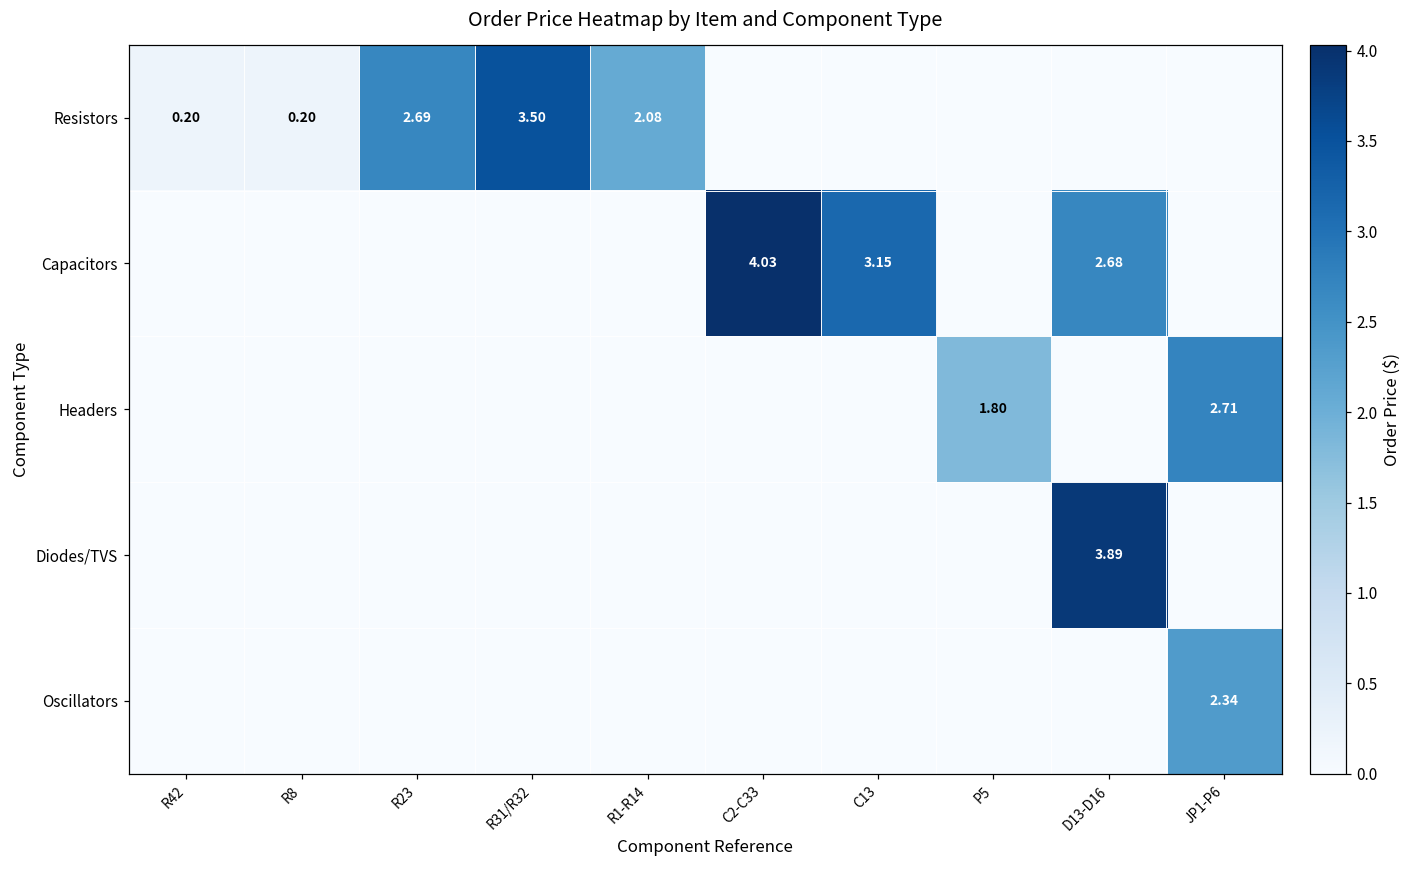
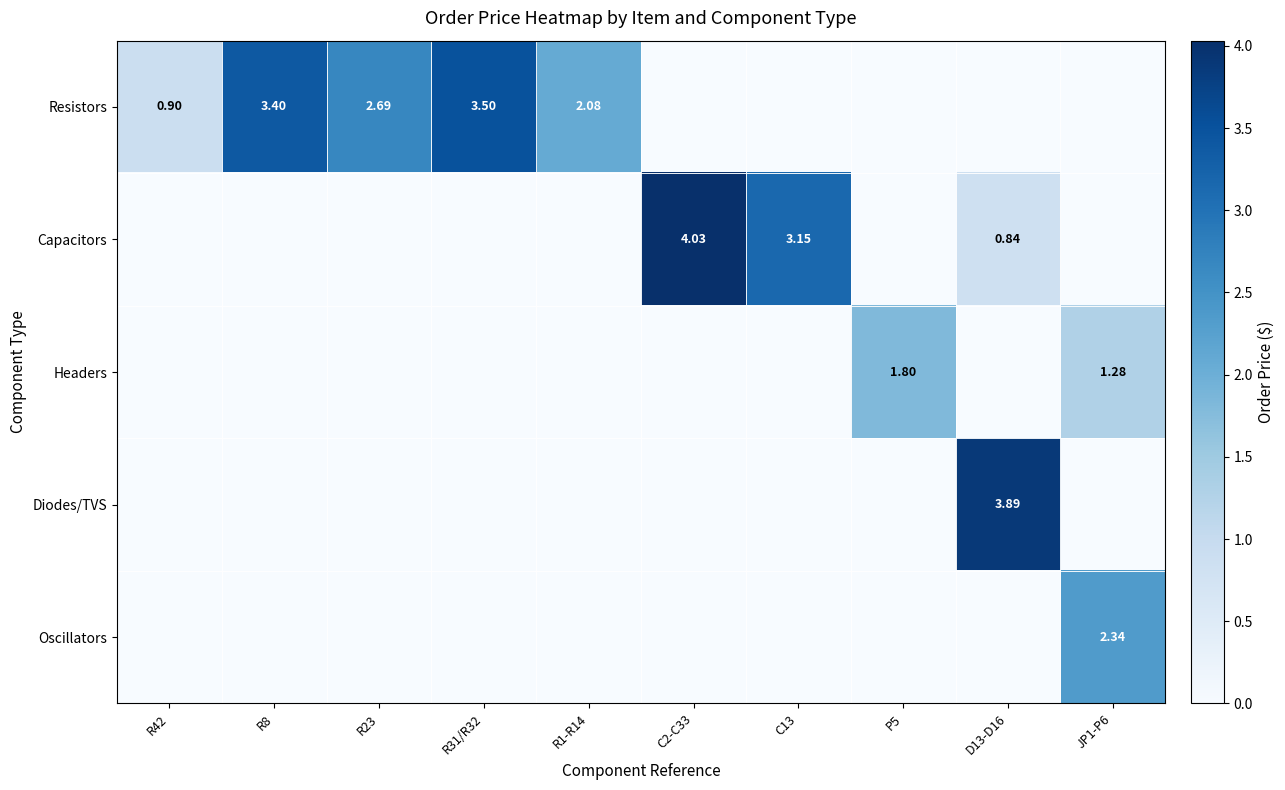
Resistors, R42: 0.20 -> 0.90
Resistors, R8: 0.20 -> 3.40
Capacitors, D13-D16: 2.68 -> 0.84
Headers, JP1-P6: 2.71 -> 1.28
